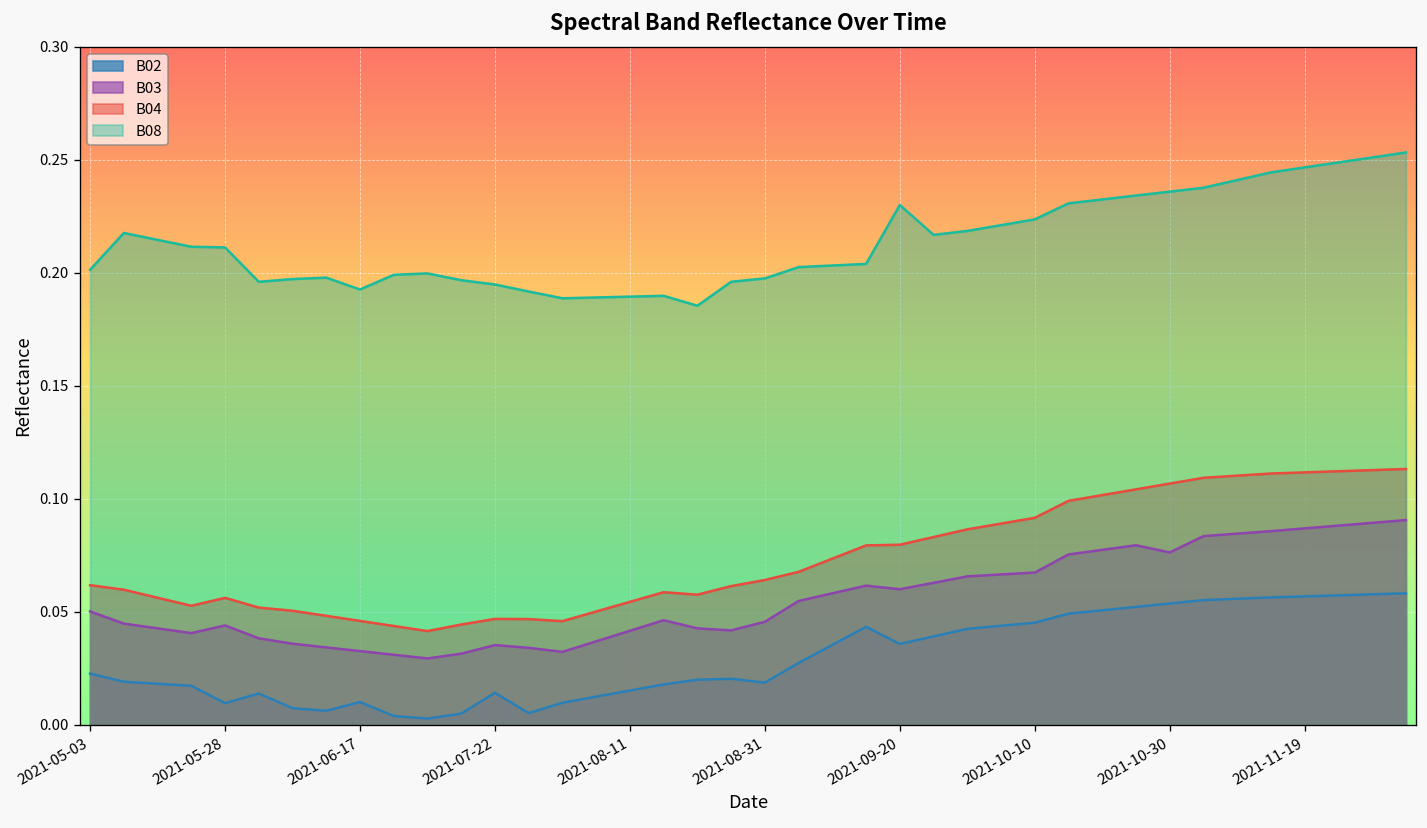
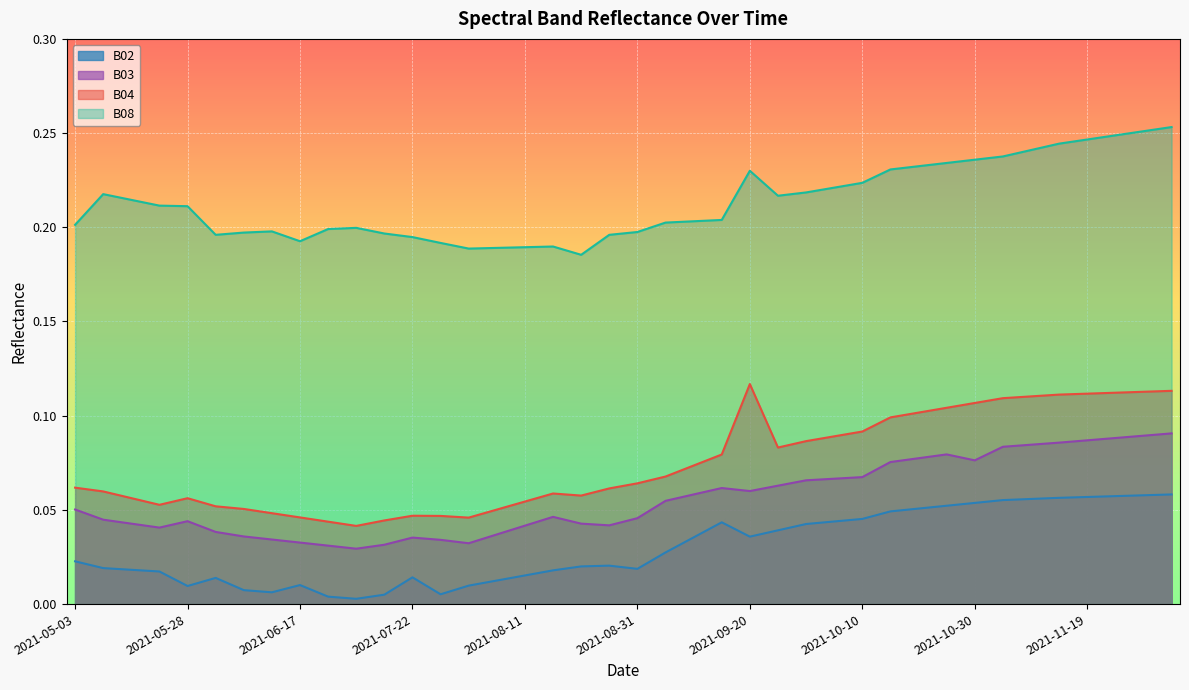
B04, 2021-09-20: 0.080 -> 0.117
